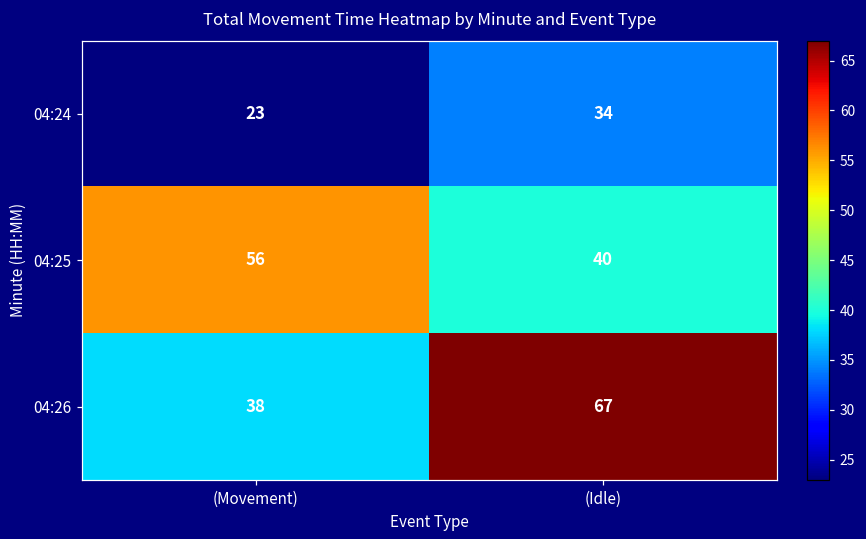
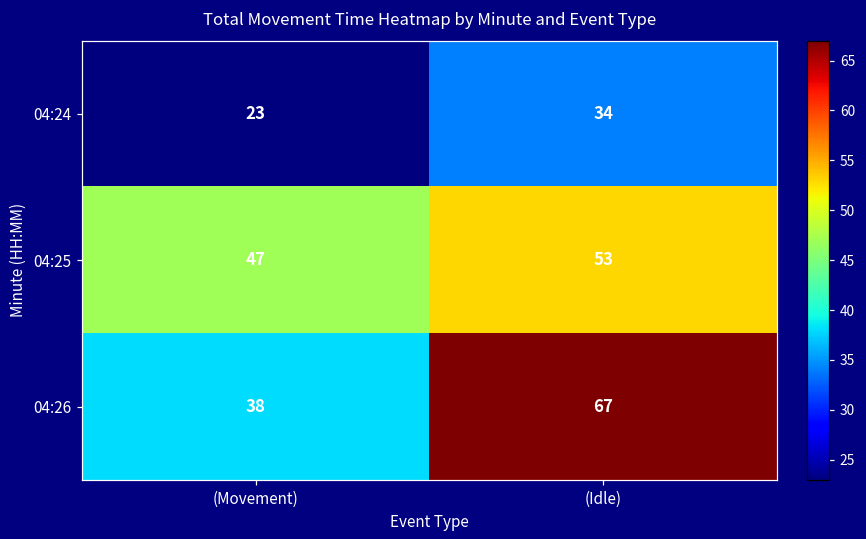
04:25, (Movement): 56 -> 47
04:25, (Idle): 40 -> 53
